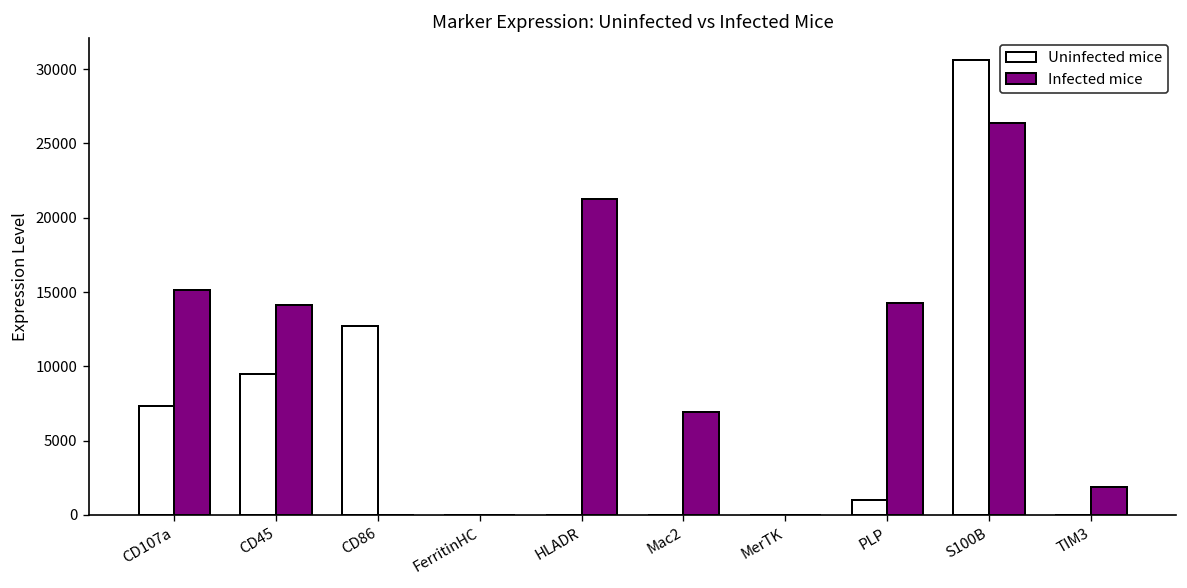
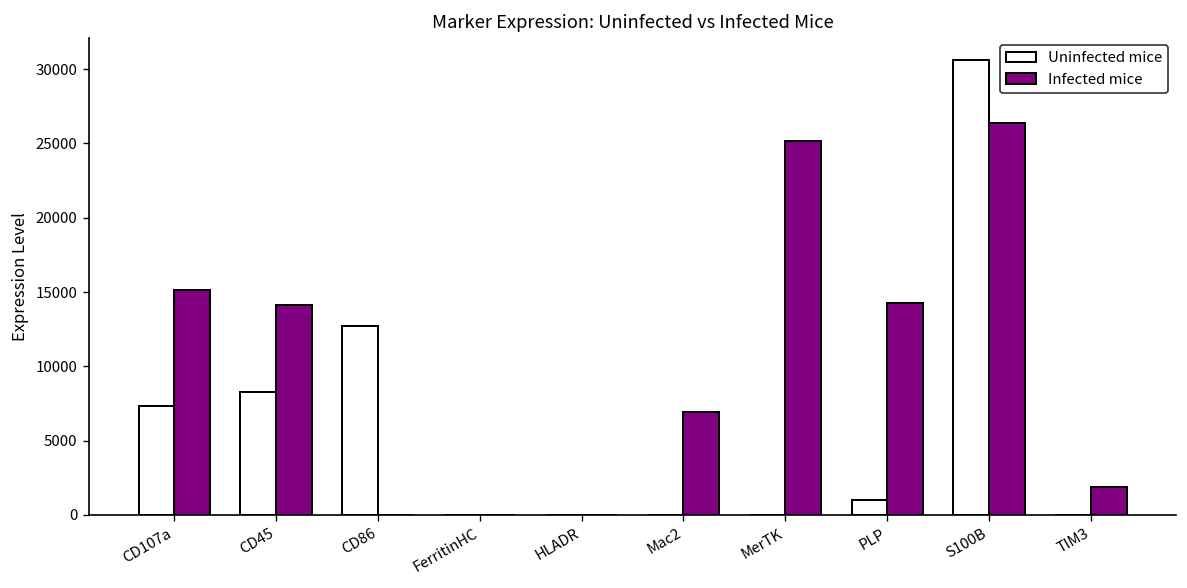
Uninfected mice, CD45: 9500 -> 8300
Infected mice, HLADR: 21300 -> 0
Infected mice, MerTK: 0 -> 25200
